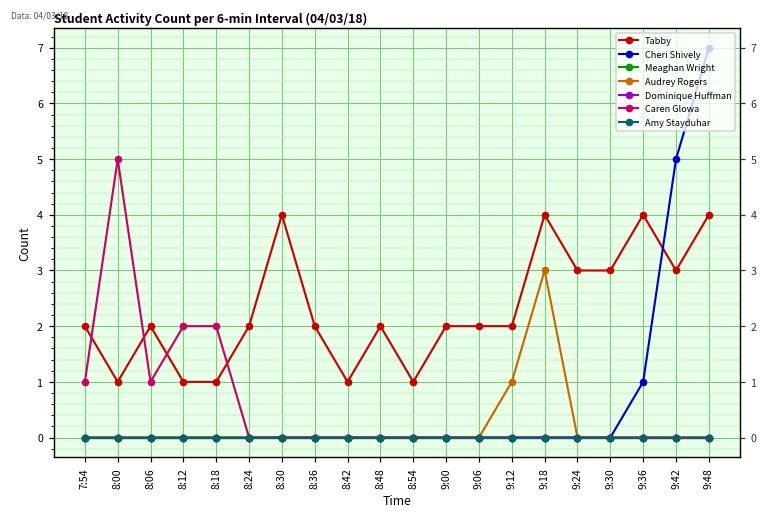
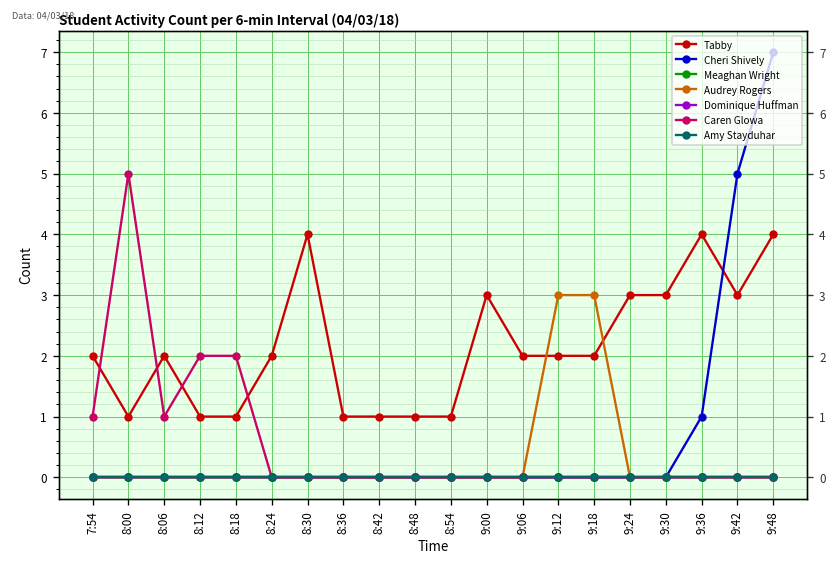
Tabby, 8:36: 2 -> 1
Tabby, 8:48: 2 -> 1
Tabby, 9:00: 2 -> 3
Audrey Rogers, 9:12: 1 -> 3
Tabby, 9:18: 4 -> 2
